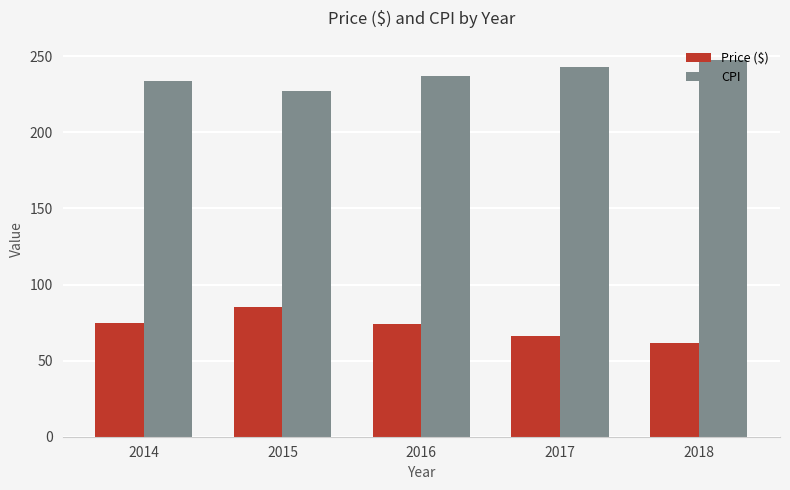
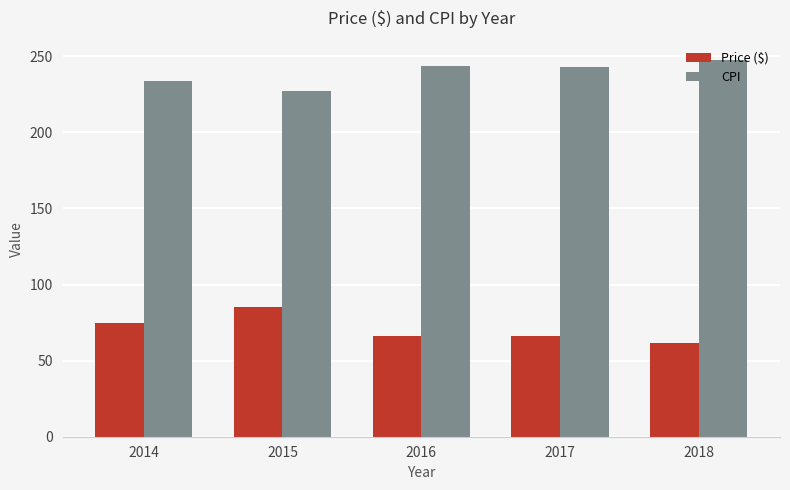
Price ($), 2016: 74 -> 66
CPI, 2016: 237 -> 244
